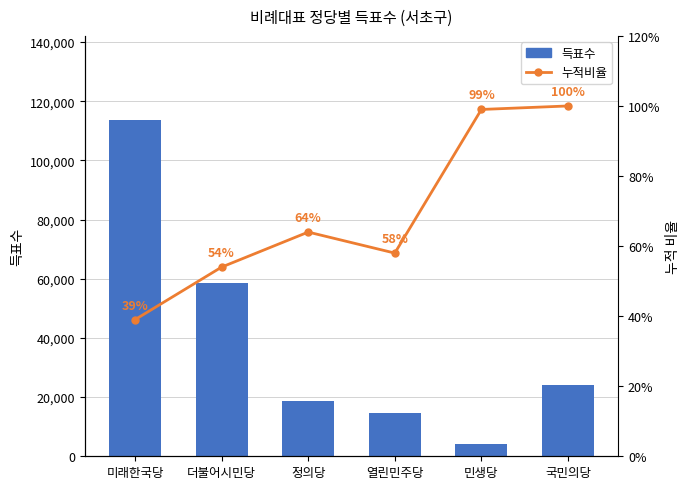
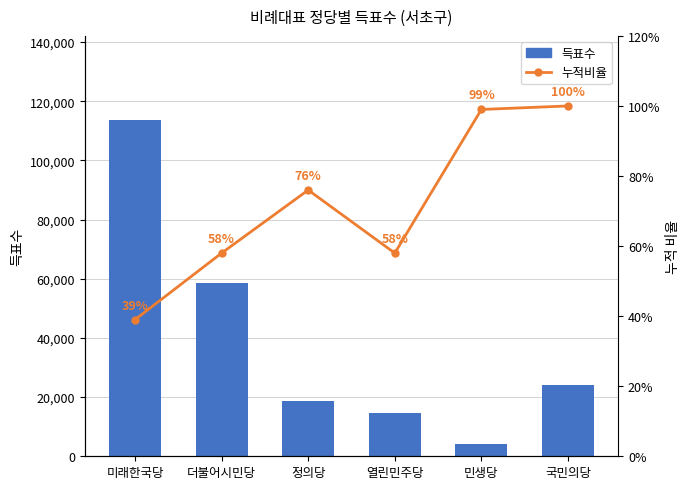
누적비율, 더불어시민당: 54% -> 58%
누적비율, 정의당: 64% -> 76%
